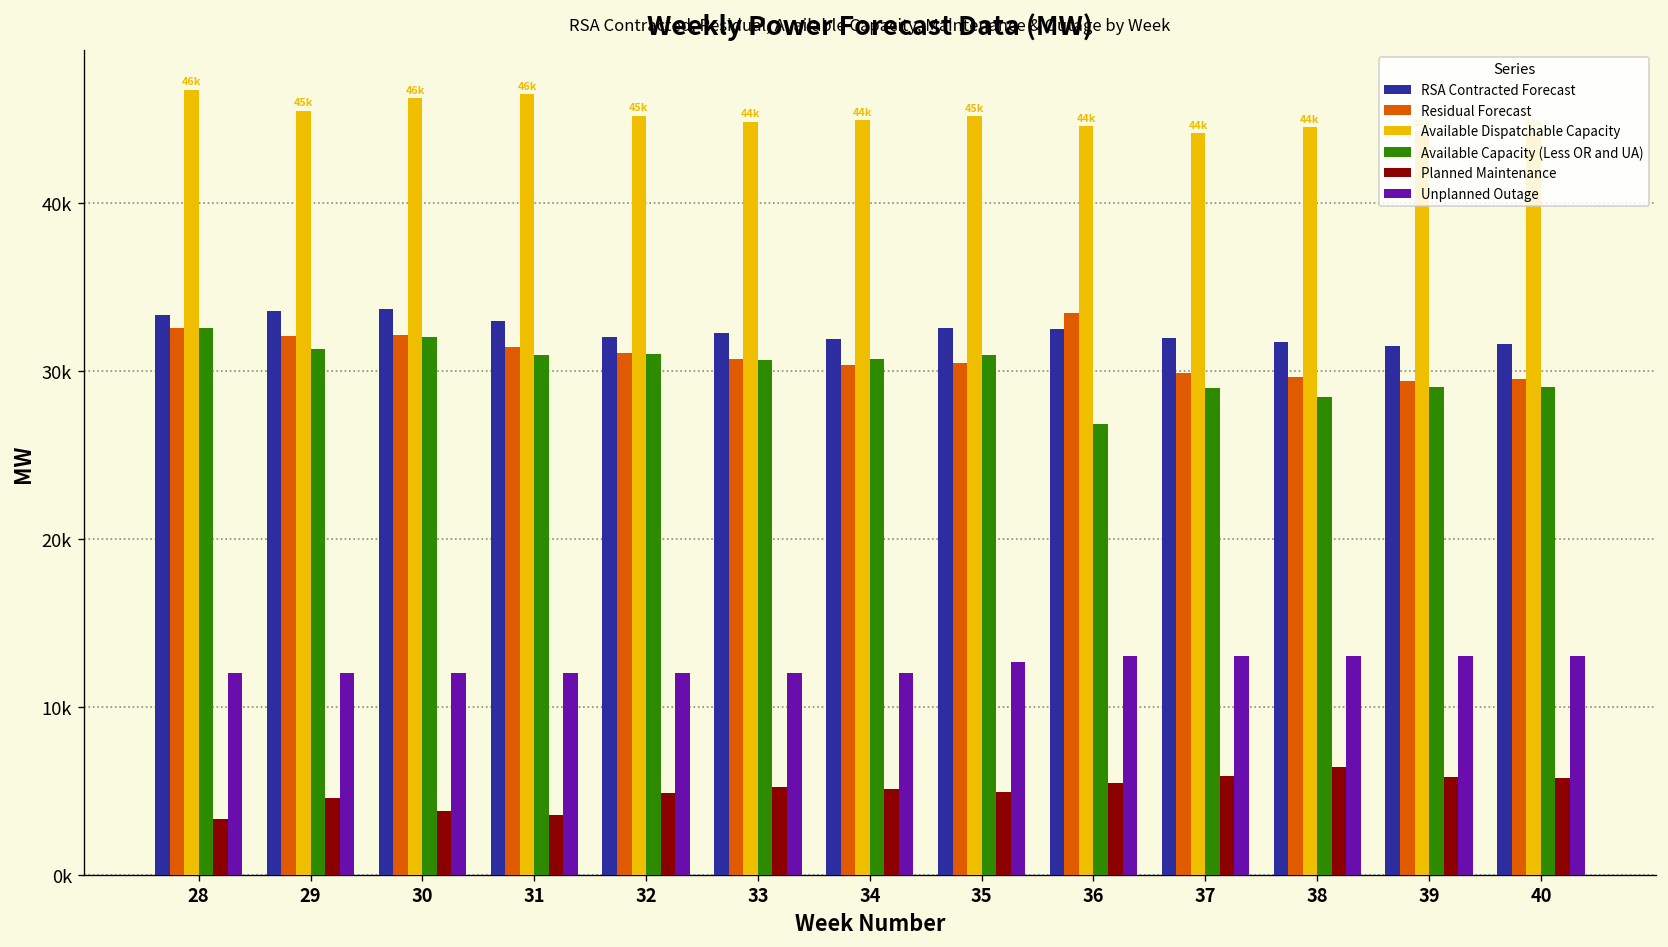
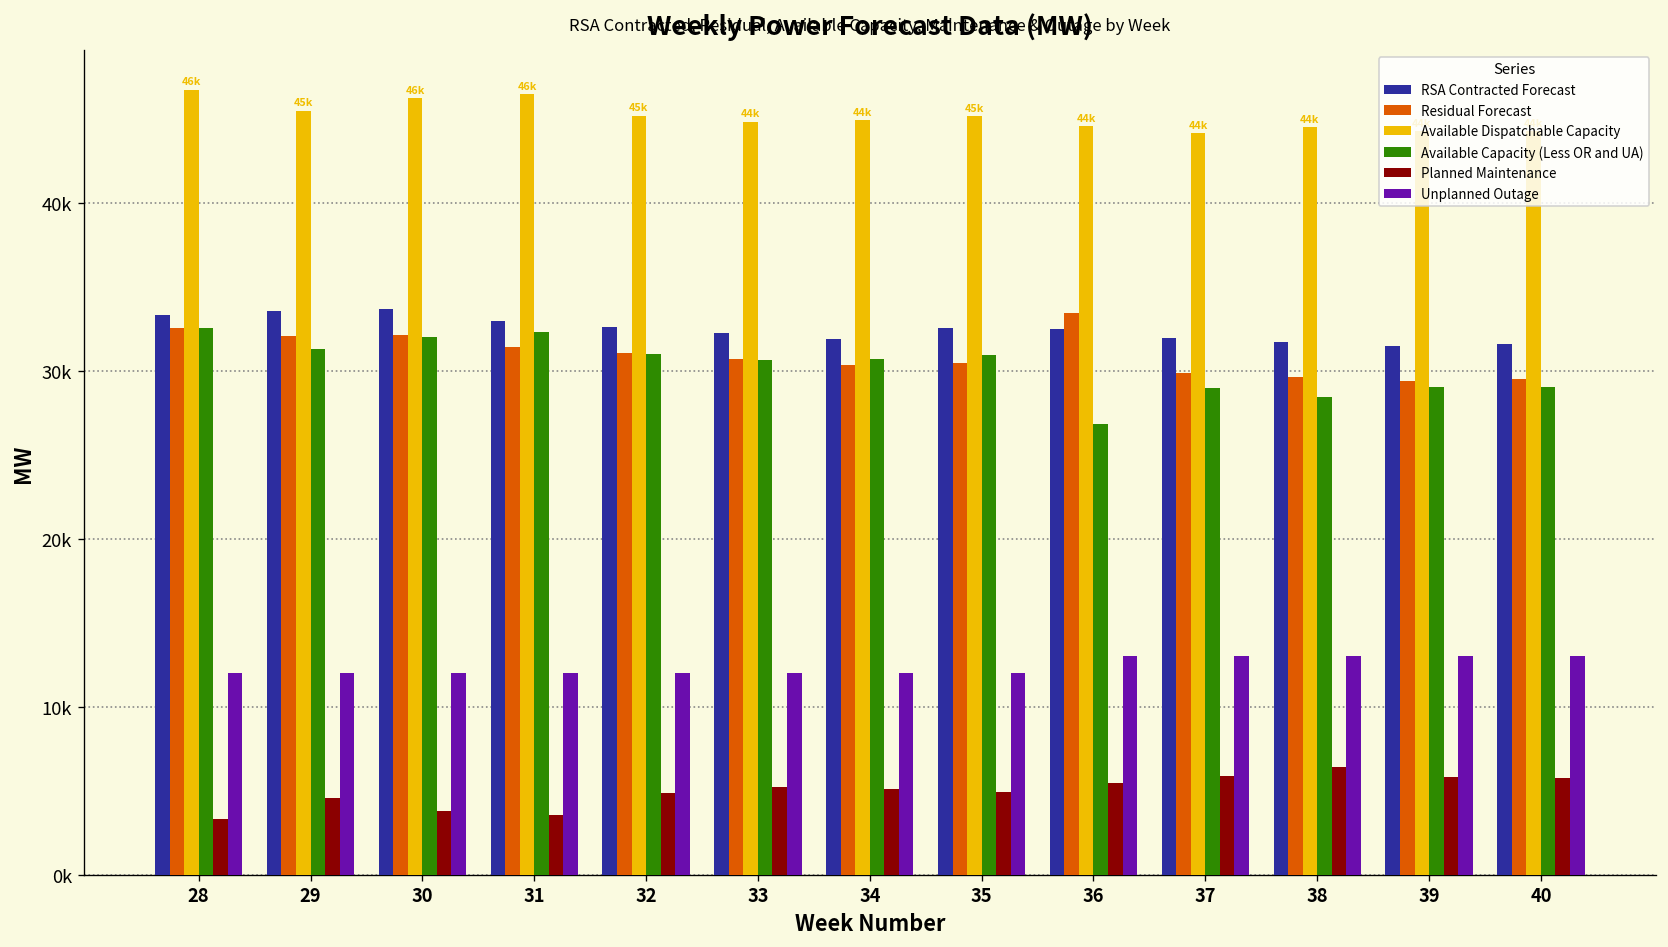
Available Capacity (Less OR and UA), 31: 31000 -> 32300
RSA Contracted Forecast, 32: 32000 -> 32600
Unplanned Outage, 35: 12700 -> 12000
